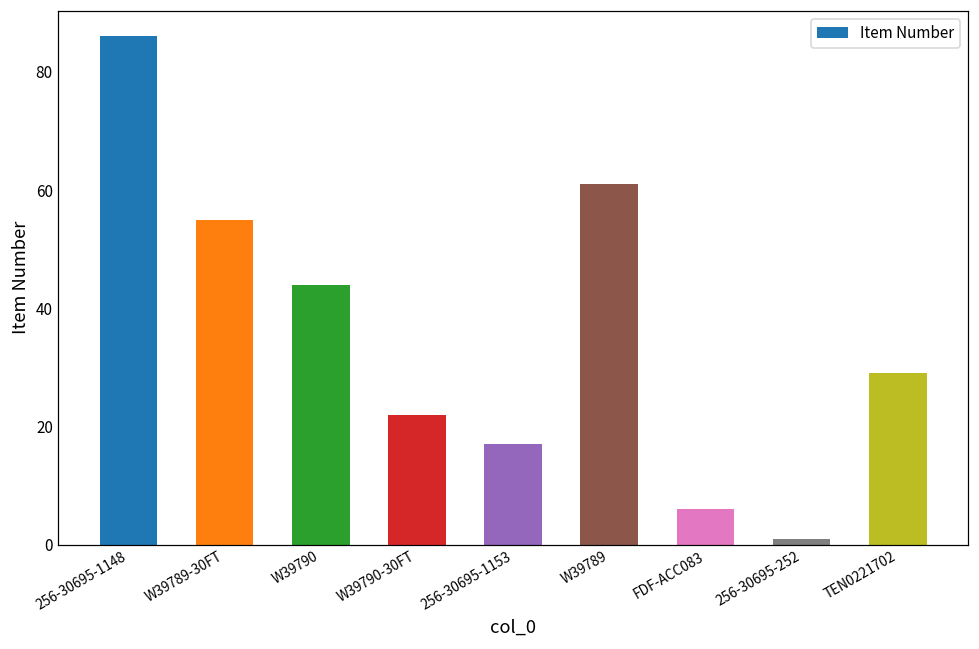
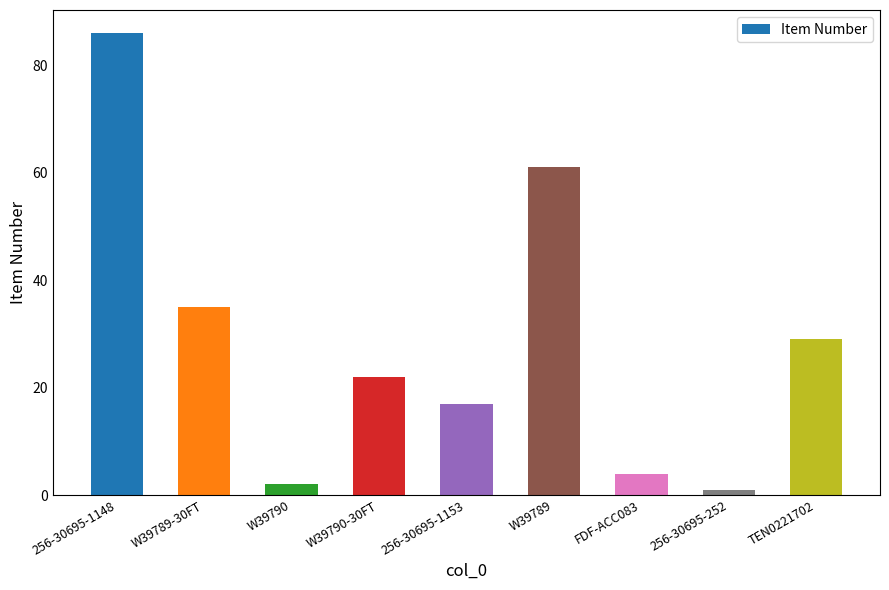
W39789-30FT: 55 -> 35
W39790: 44 -> 2
FDF-ACC083: 6 -> 4
